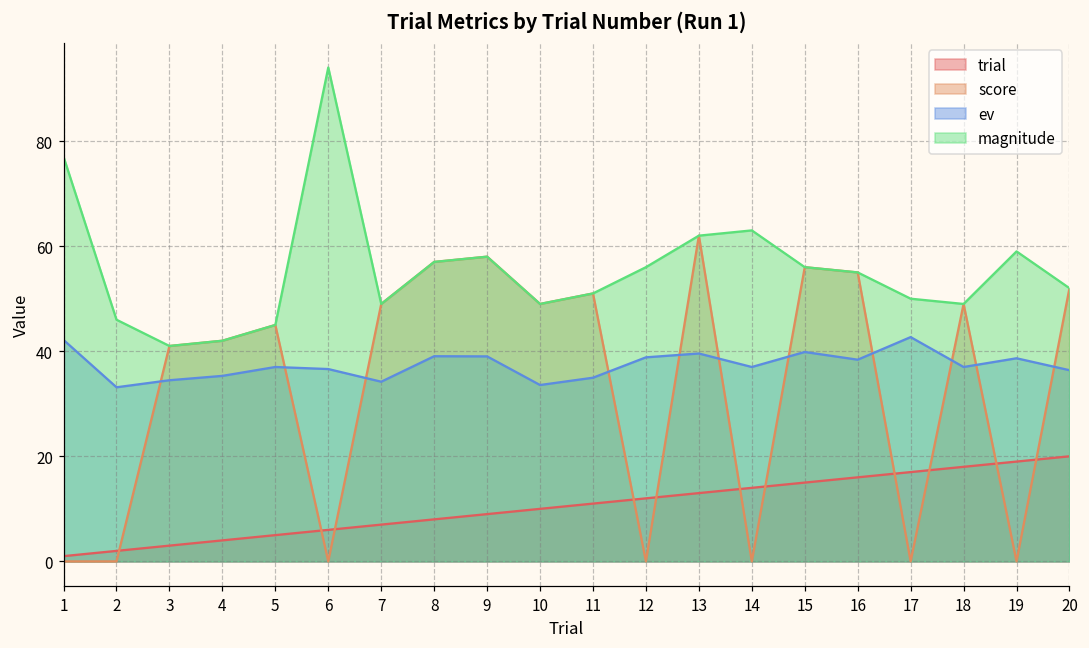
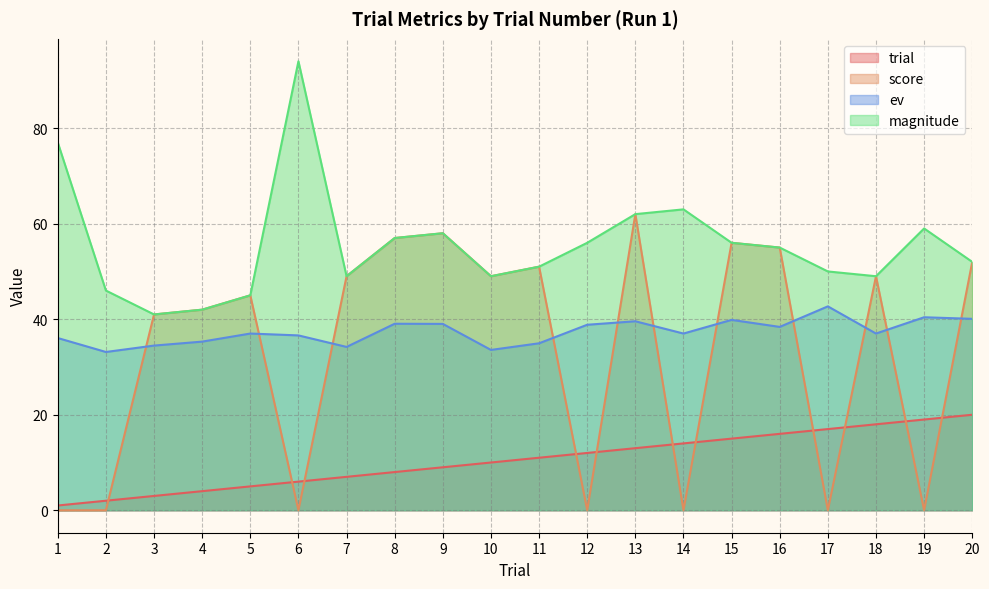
ev, 1: 42 -> 36
ev, 19: 39 -> 40
ev, 20: 36 -> 40
